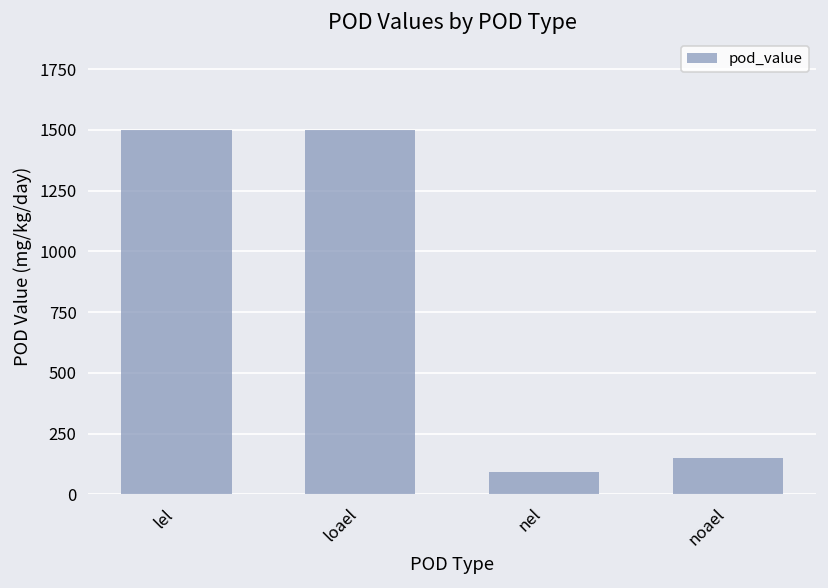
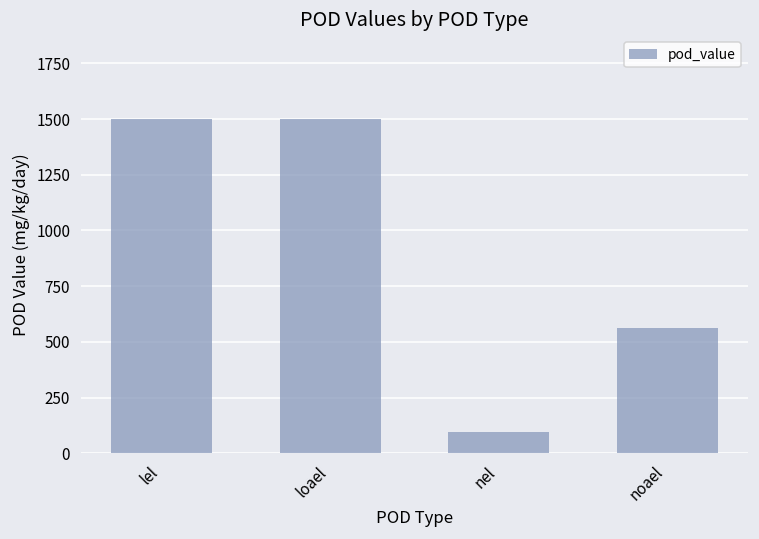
noael: 150 -> 560
